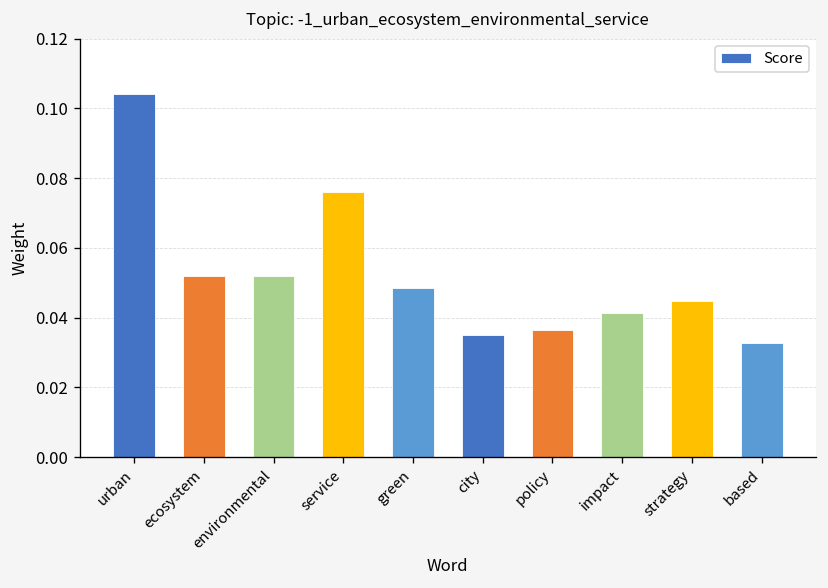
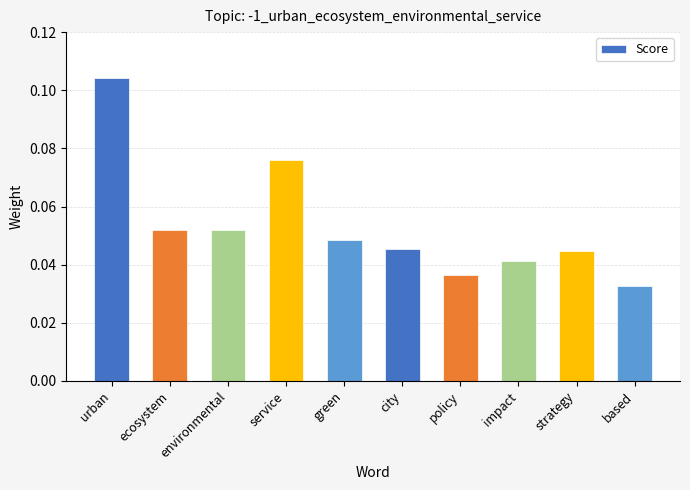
city: 0.035 -> 0.045
